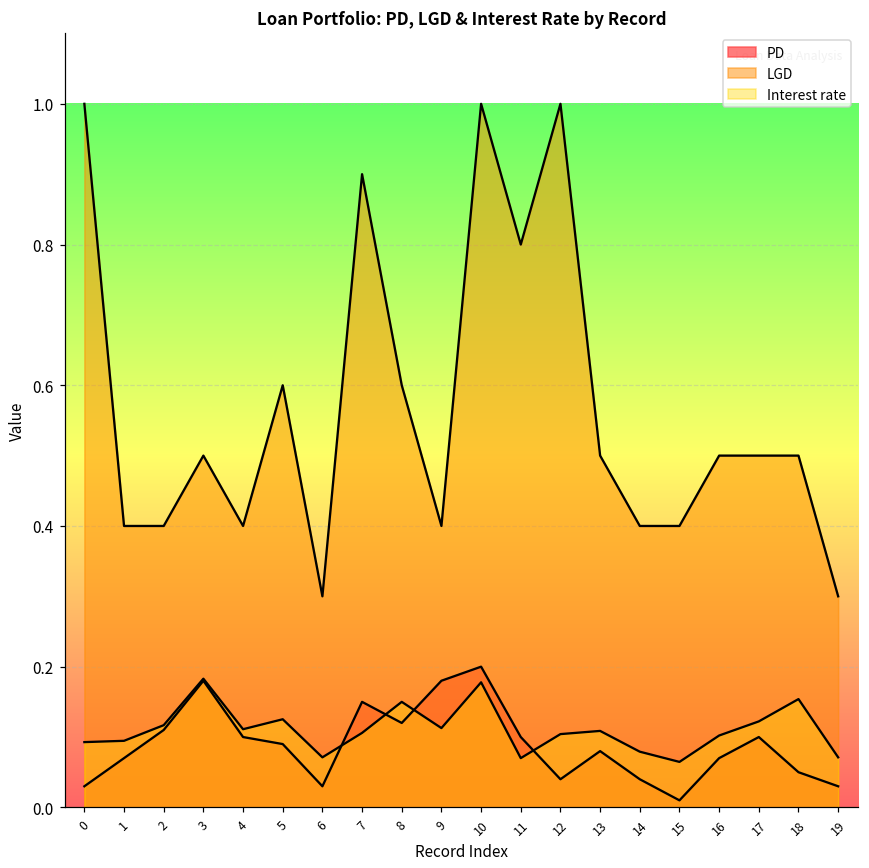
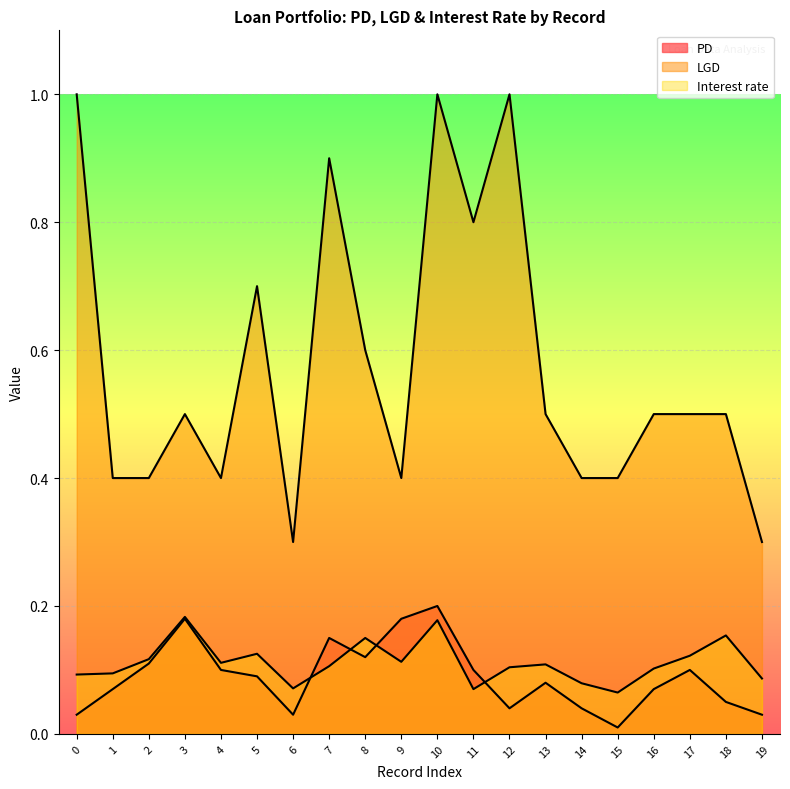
LGD, 5: 0.6 -> 0.7
Interest rate, 19: 0.07 -> 0.09
